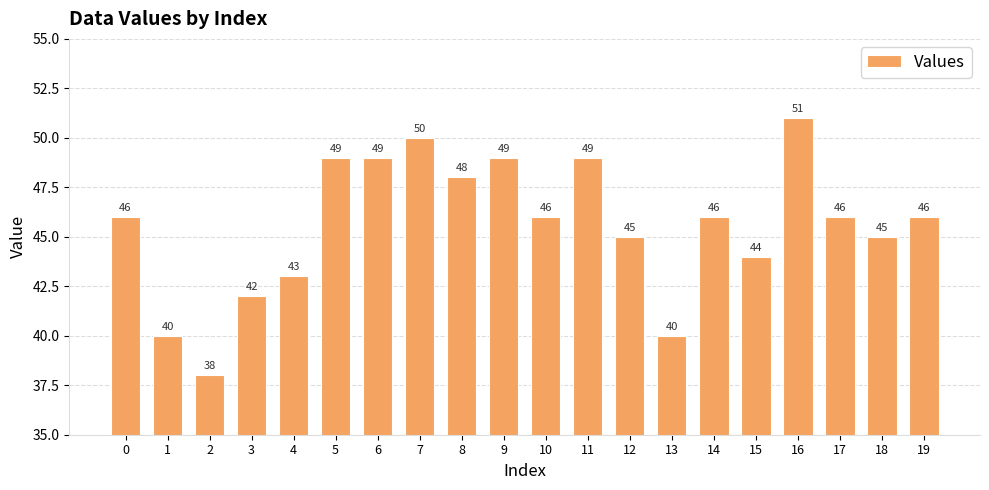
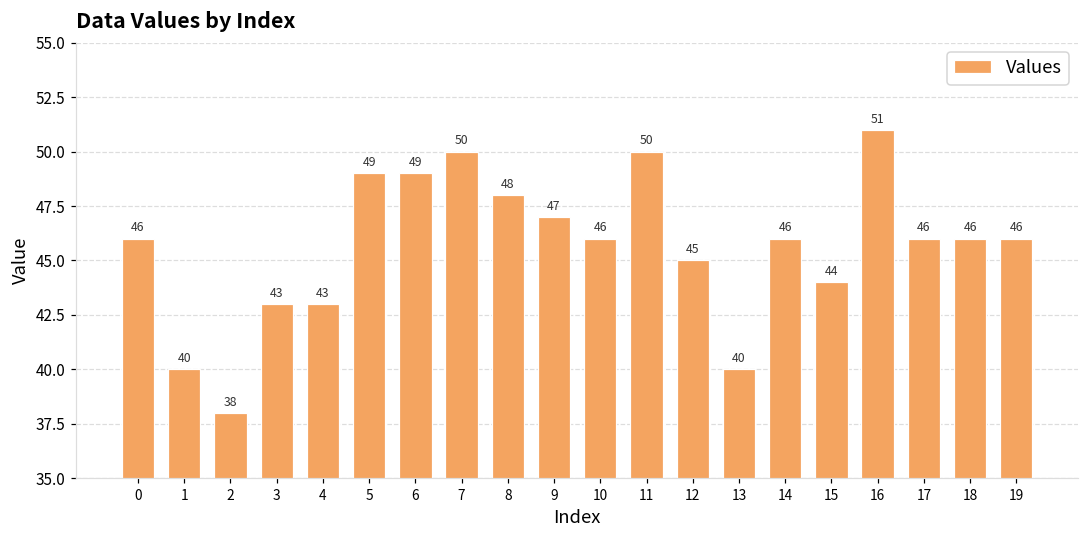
3: 42 -> 43
9: 49 -> 47
11: 49 -> 50
18: 45 -> 46
